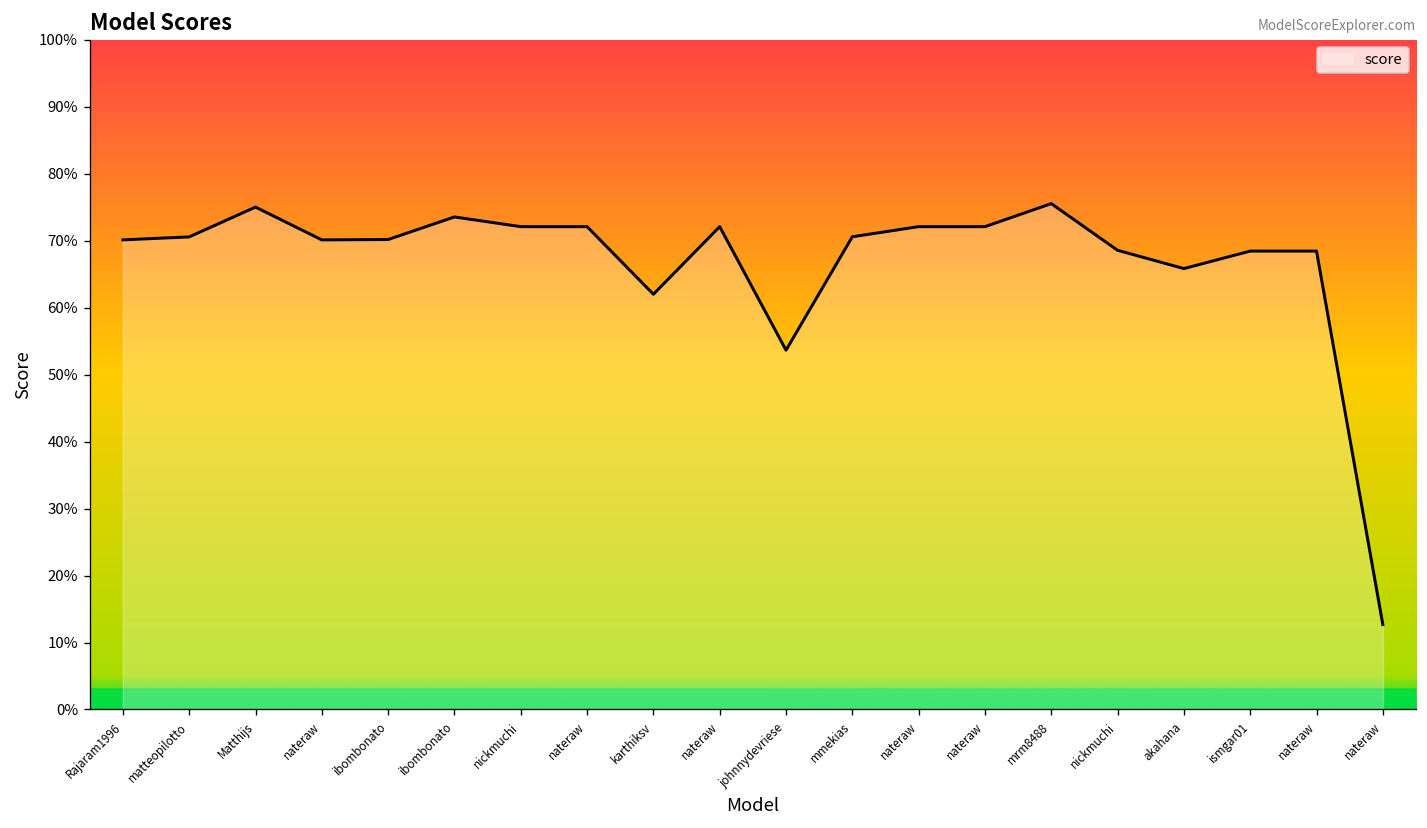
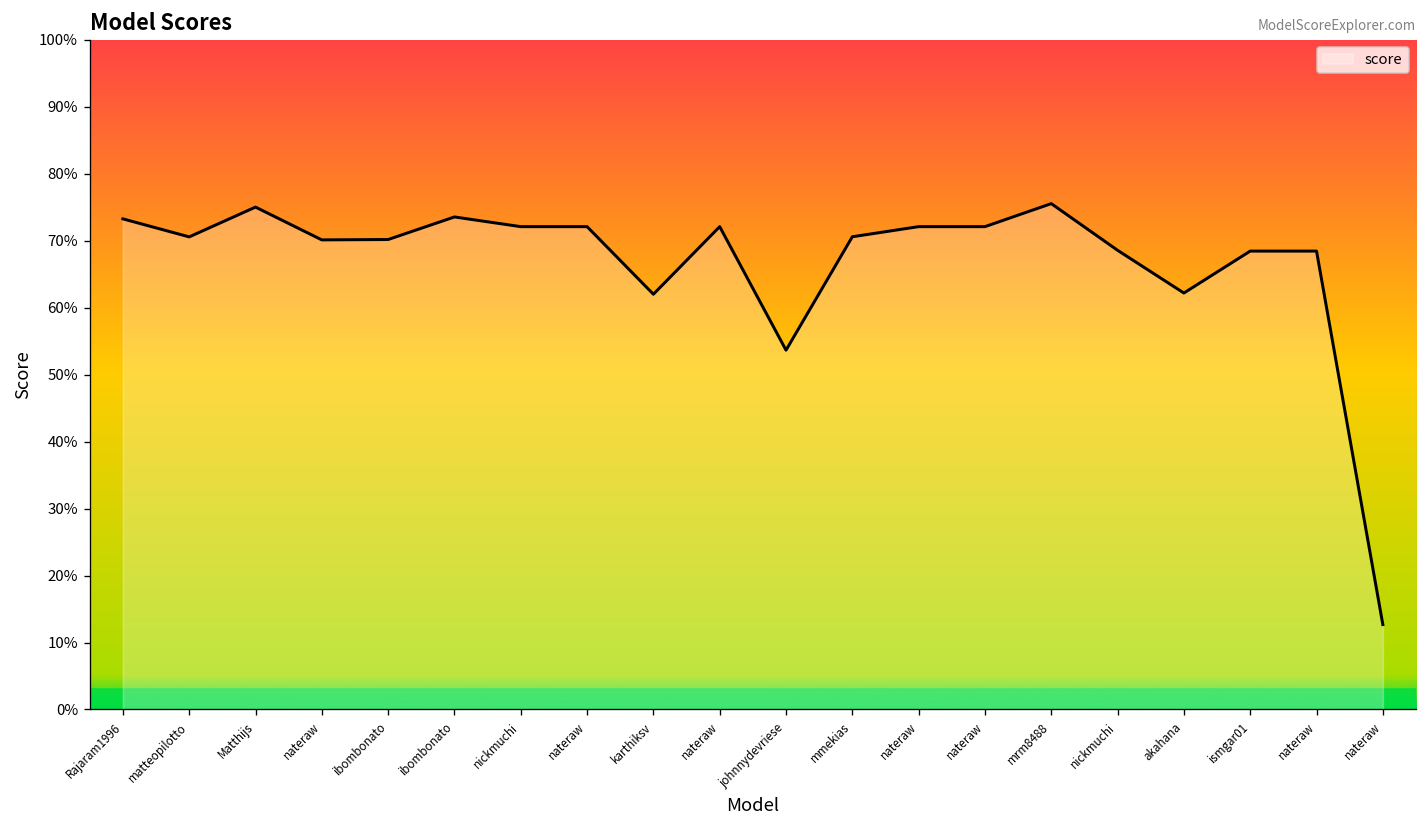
Rajaram1996: 70% -> 73%
akahana: 66% -> 62%
